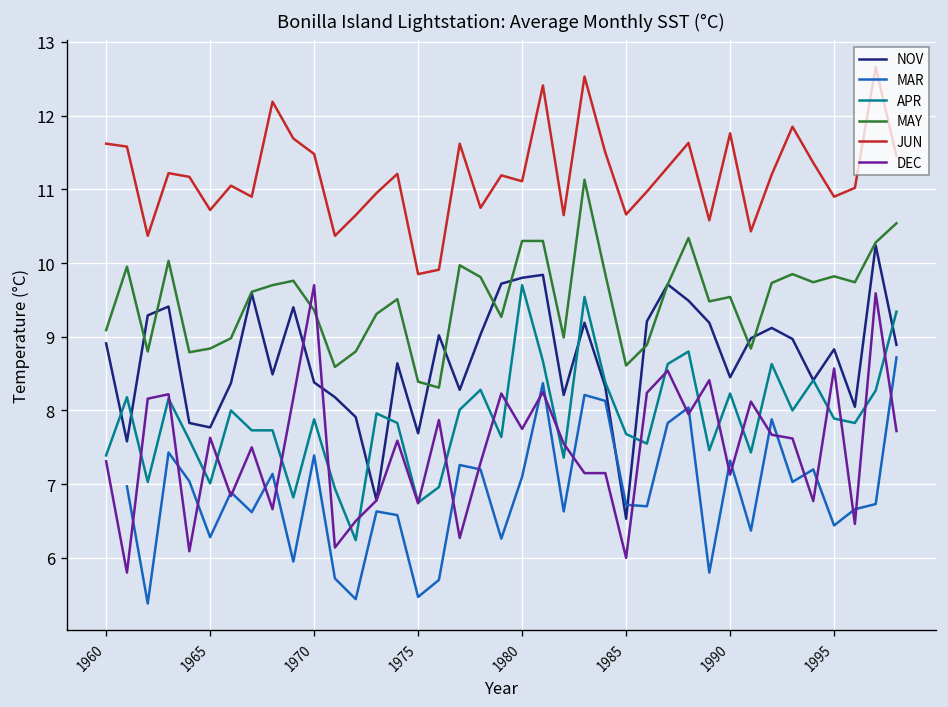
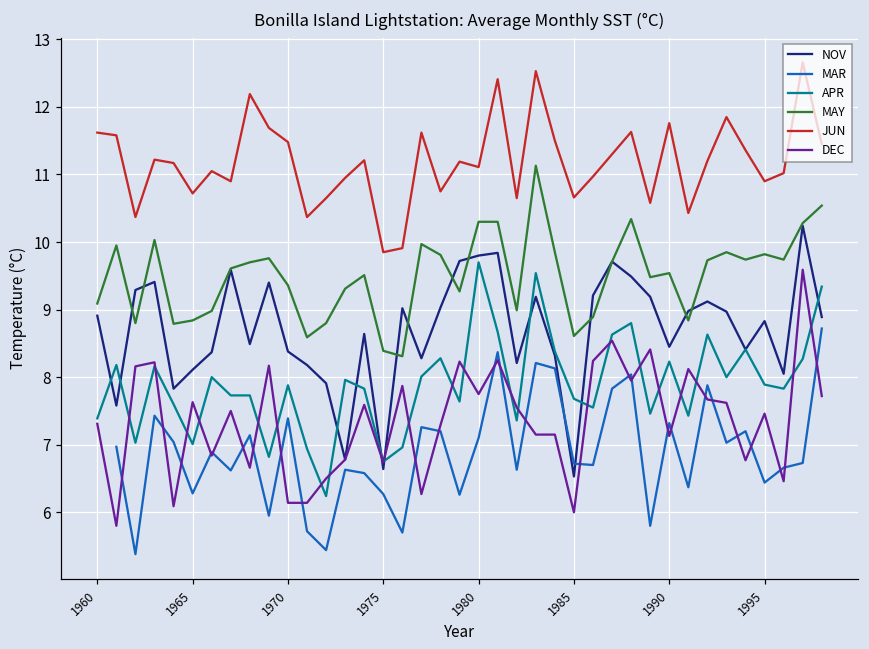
NOV, 1965: 7.8 -> 8.1
DEC, 1970: 9.7 -> 6.1
NOV, 1975: 7.7 -> 6.6
MAR, 1975: 5.5 -> 6.3
DEC, 1995: 8.6 -> 7.5
